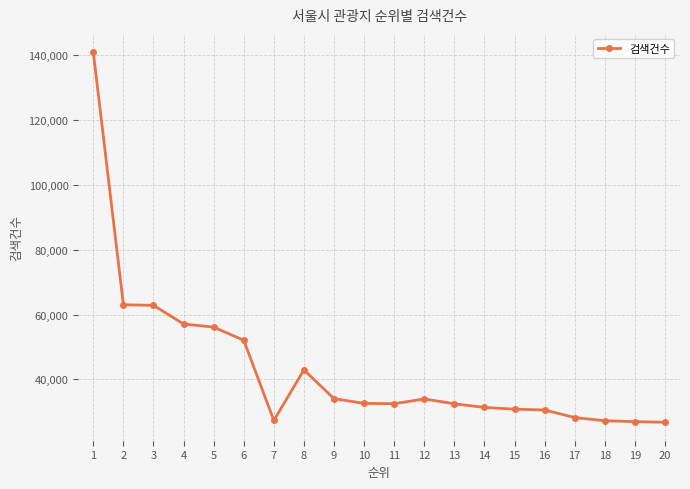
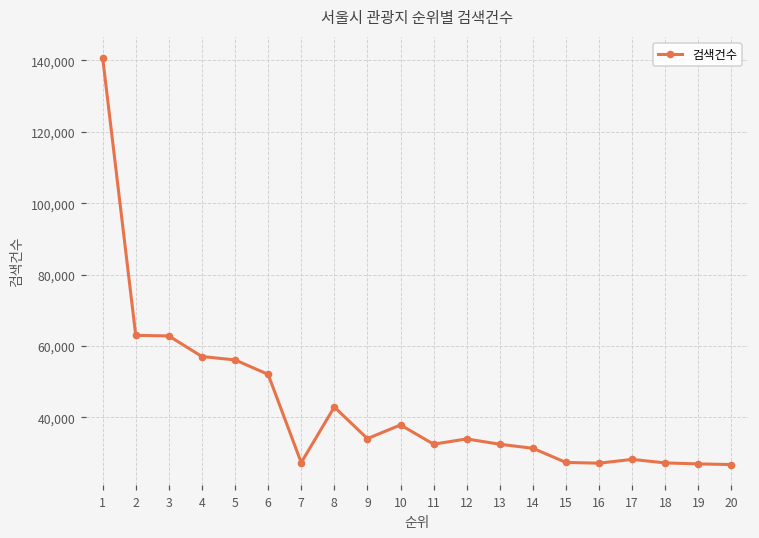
10: 33,000 -> 38,000
15: 31,000 -> 27,000
16: 31,000 -> 27,000
